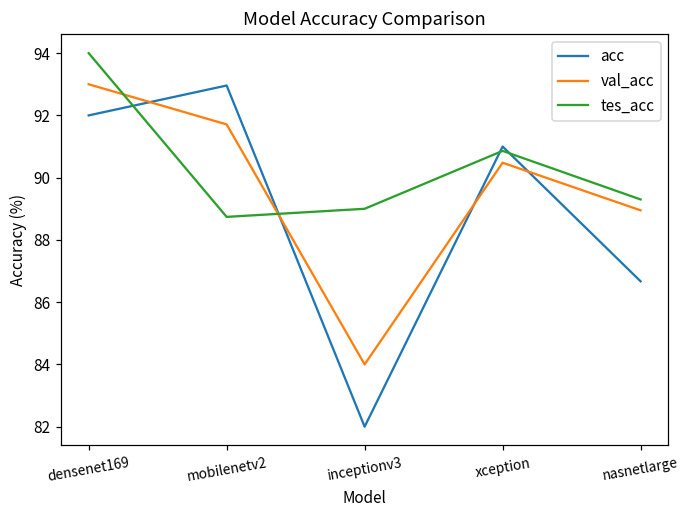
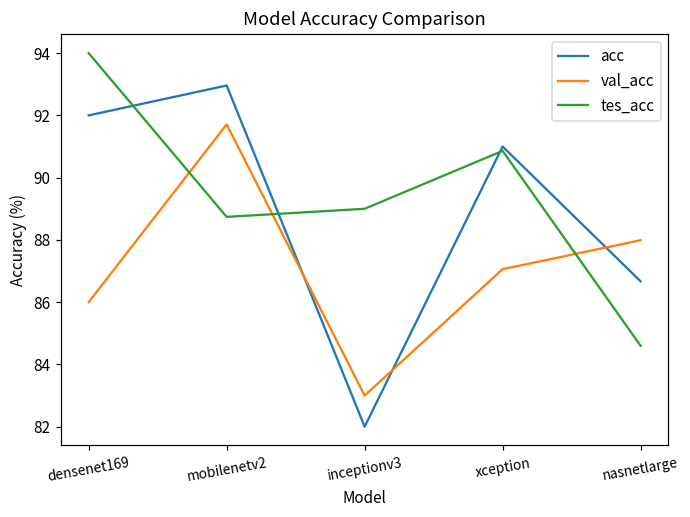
val_acc, densenet169: 93 -> 86
val_acc, inceptionv3: 84 -> 83
val_acc, xception: 90.5 -> 87.1
val_acc, nasnetlarge: 89.0 -> 88.0
tes_acc, nasnetlarge: 89.3 -> 84.6
